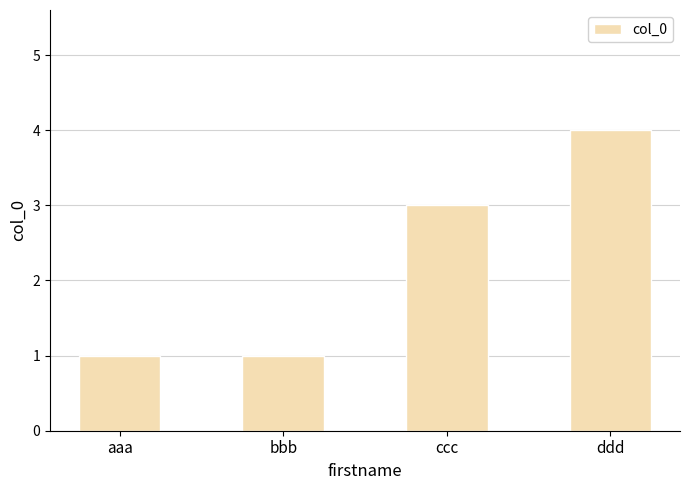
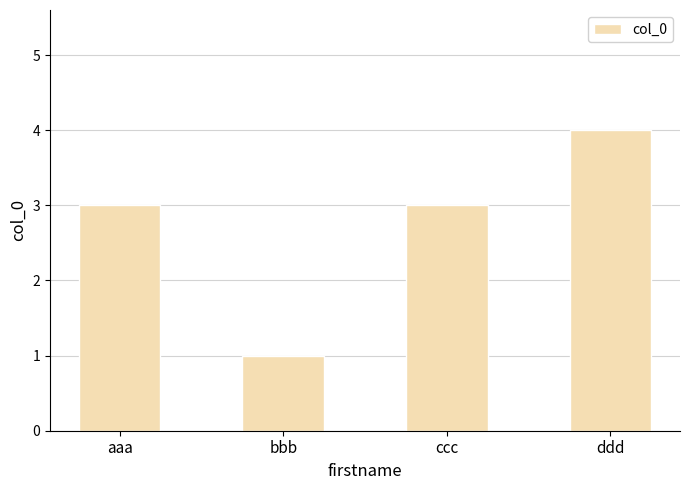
aaa: 1 -> 3
